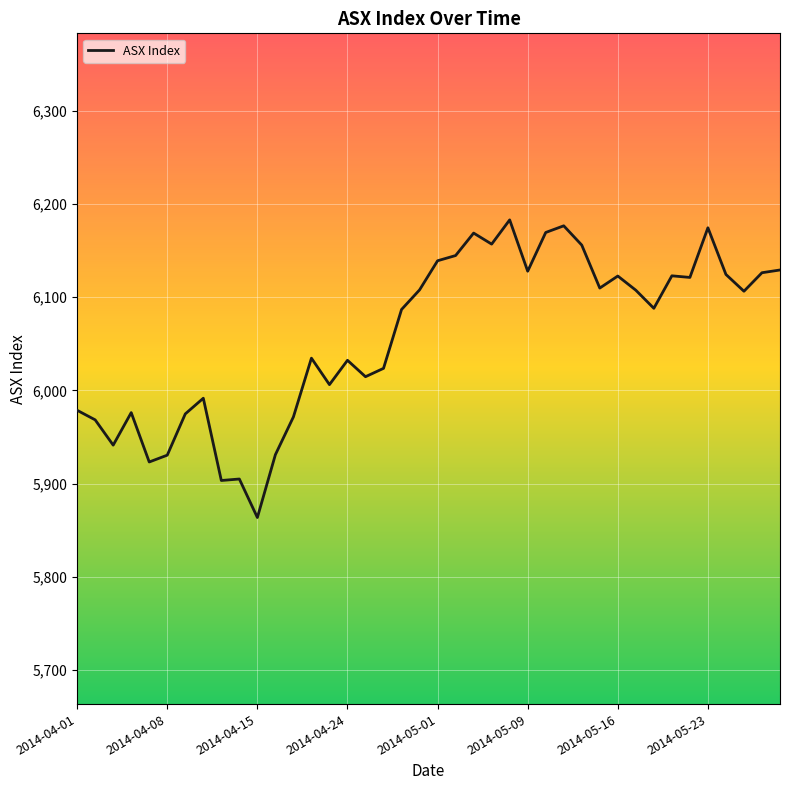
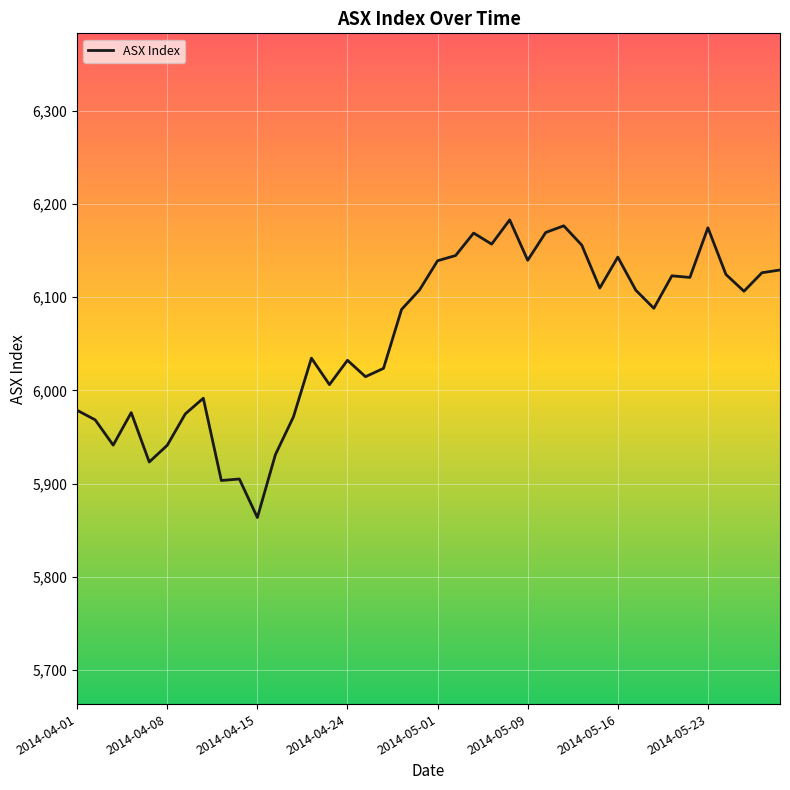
2014-04-08: 5,930 -> 5,940
2014-05-09: 6,130 -> 6,140
2014-05-16: 6,120 -> 6,140
